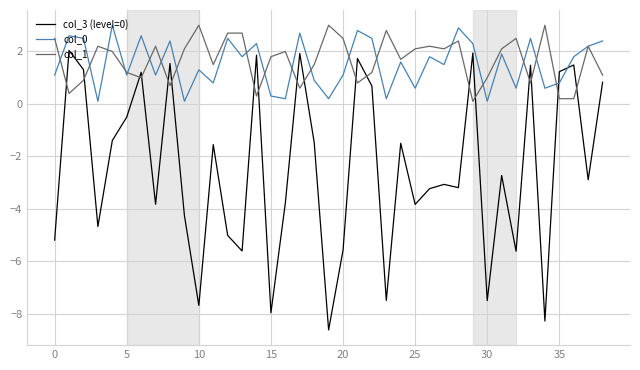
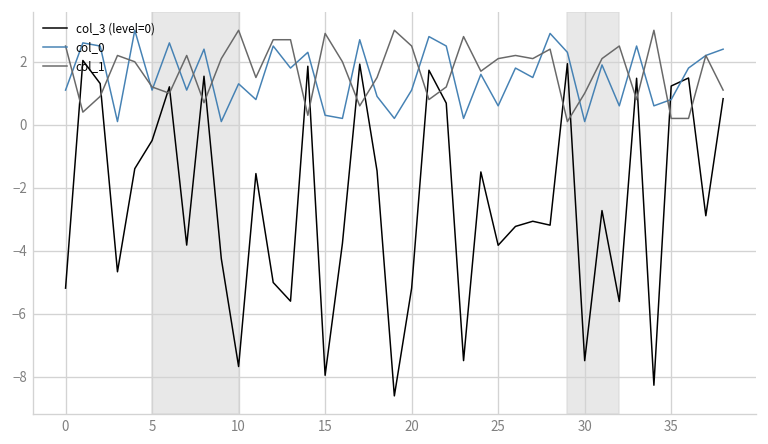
col_1, 15: 1.8 -> 2.9
col_3 (level=0), 20: -5.6 -> -5.2
